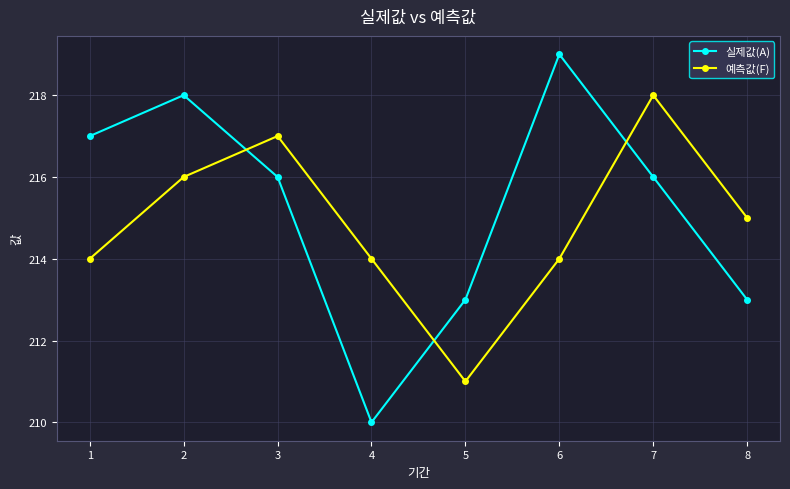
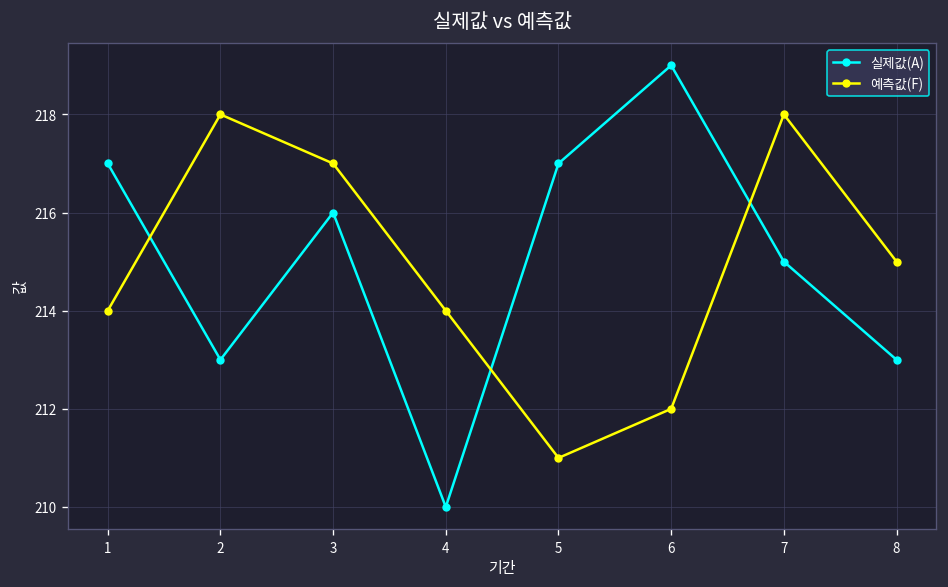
실제값(A), 2: 218 -> 213
예측값(F), 2: 216 -> 218
실제값(A), 5: 213 -> 217
예측값(F), 6: 214 -> 212
실제값(A), 7: 216 -> 215
